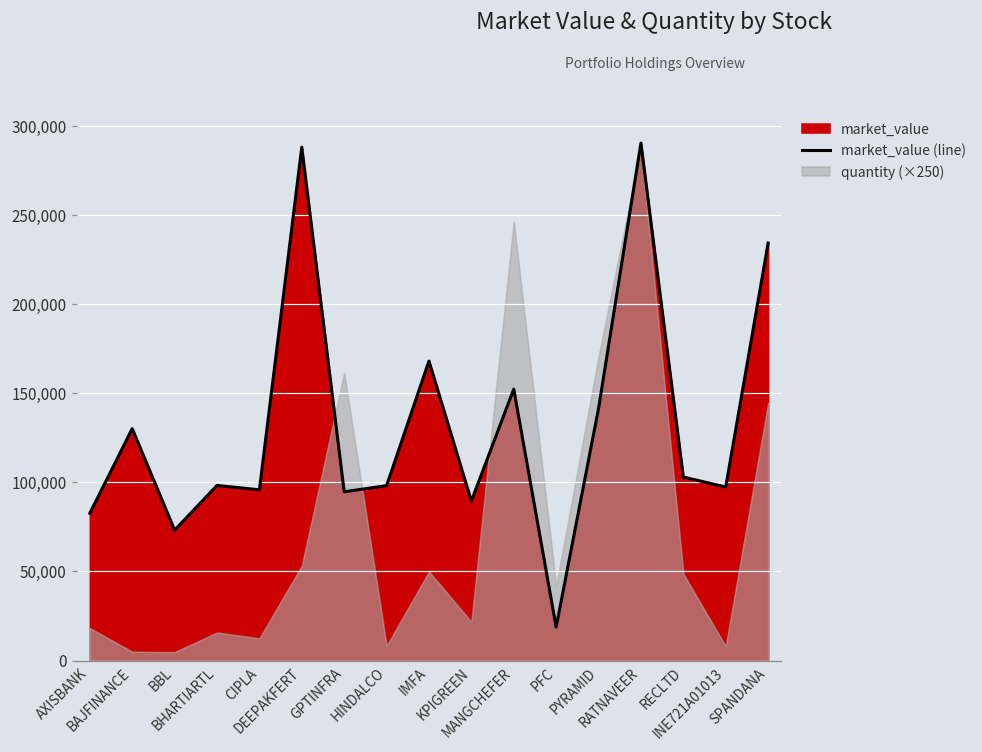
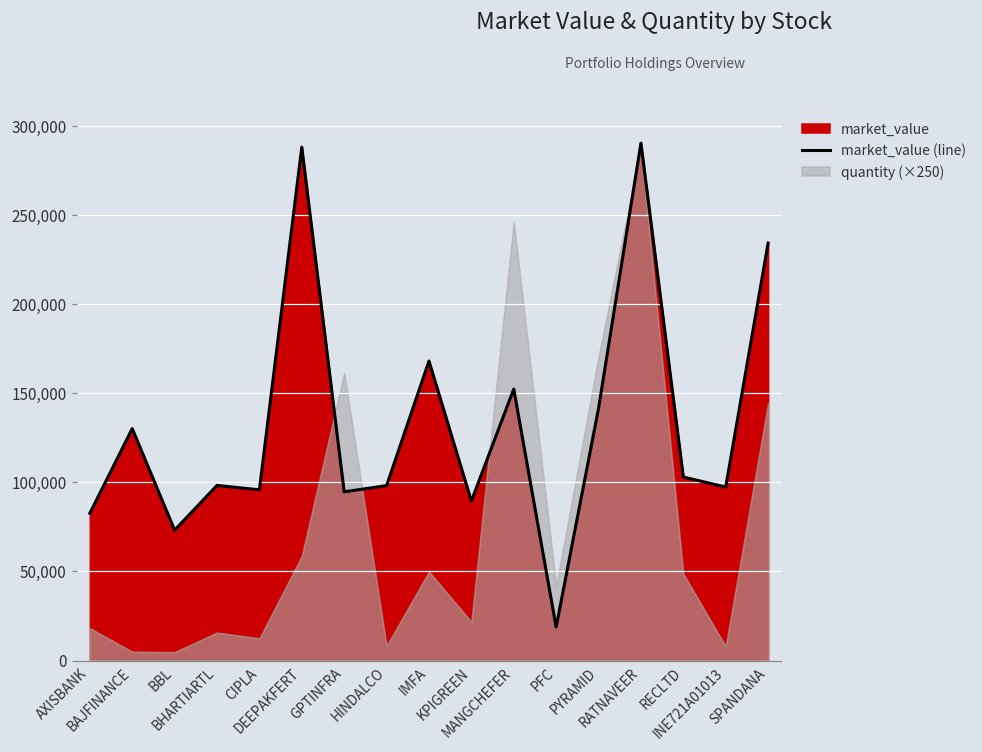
quantity (×250), DEEPAKFERT: 53,000 -> 59,000
